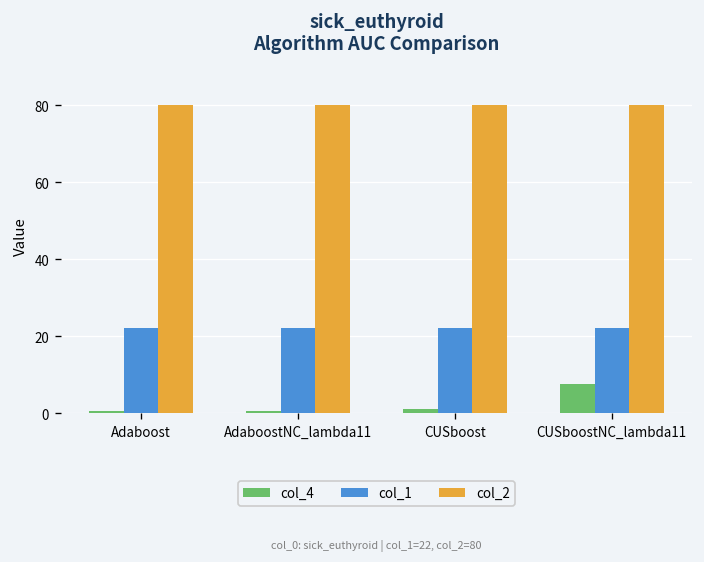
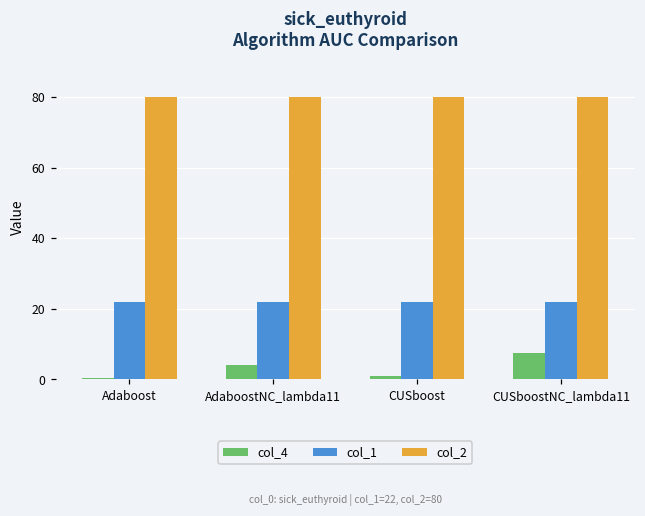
col_4, AdaboostNC_lambda11: 1 -> 4
